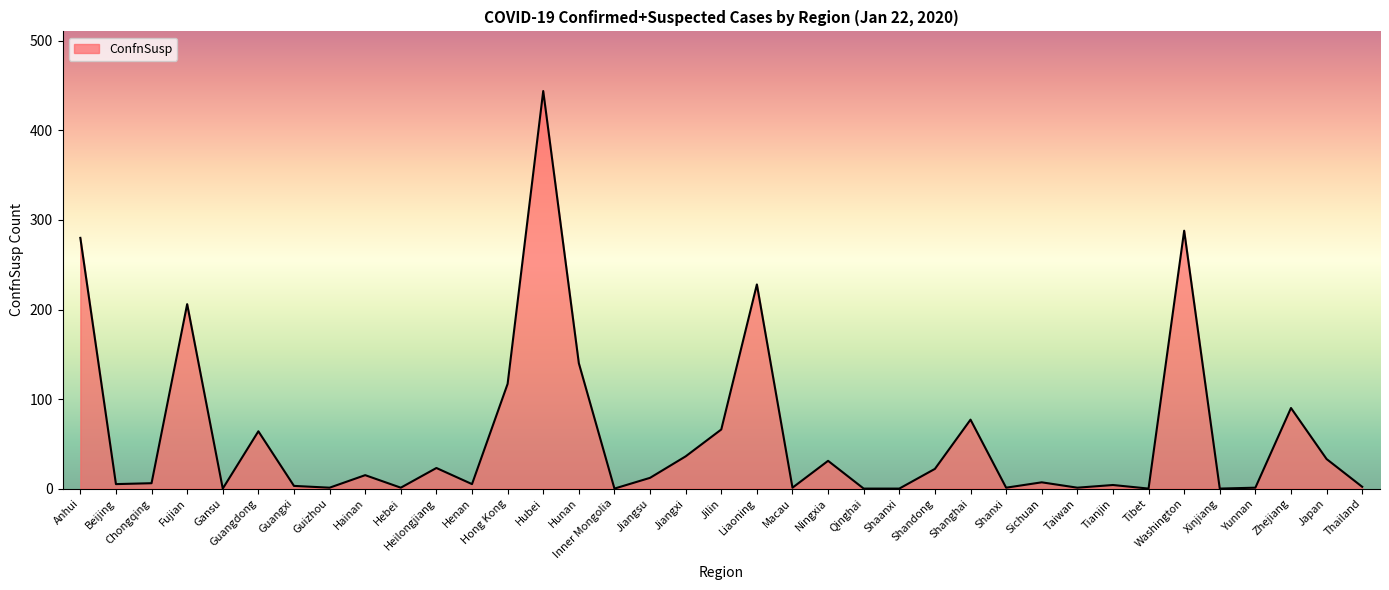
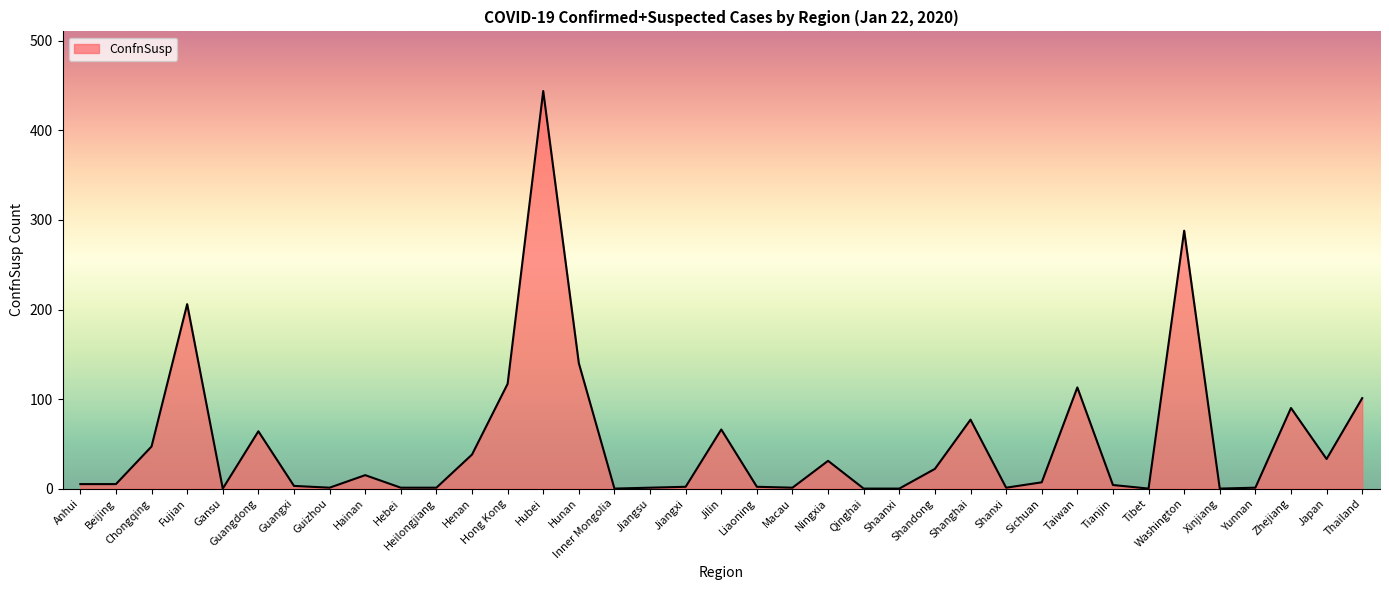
Anhui: 280 -> 10
Chongqing: 10 -> 50
Heilongjiang: 20 -> 0
Henan: 10 -> 40
Jiangsu: 10 -> 0
Jiangxi: 40 -> 0
Liaoning: 230 -> 0
Taiwan: 0 -> 110
Thailand: 0 -> 100
